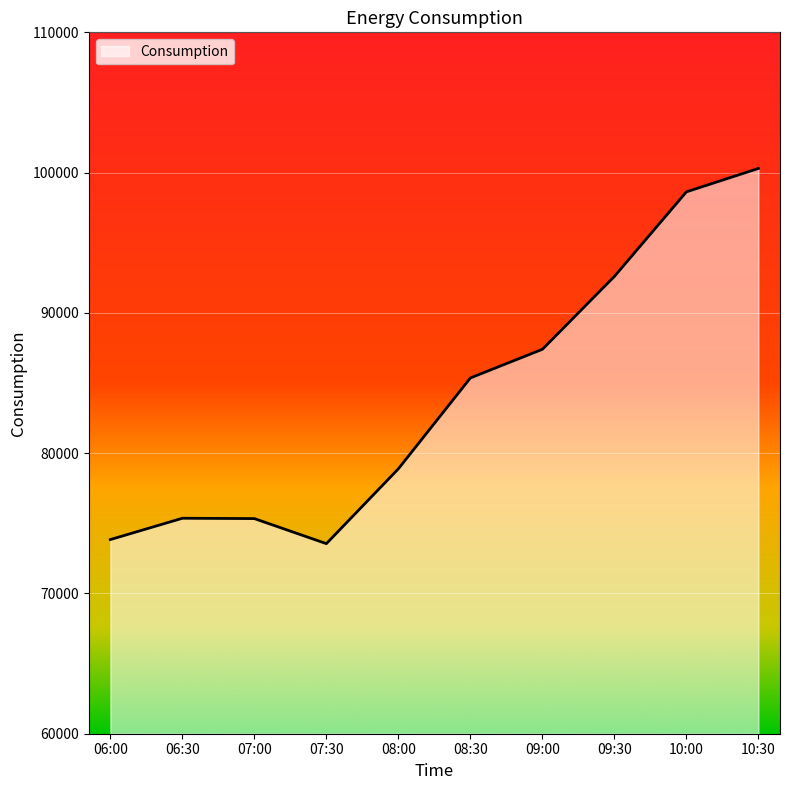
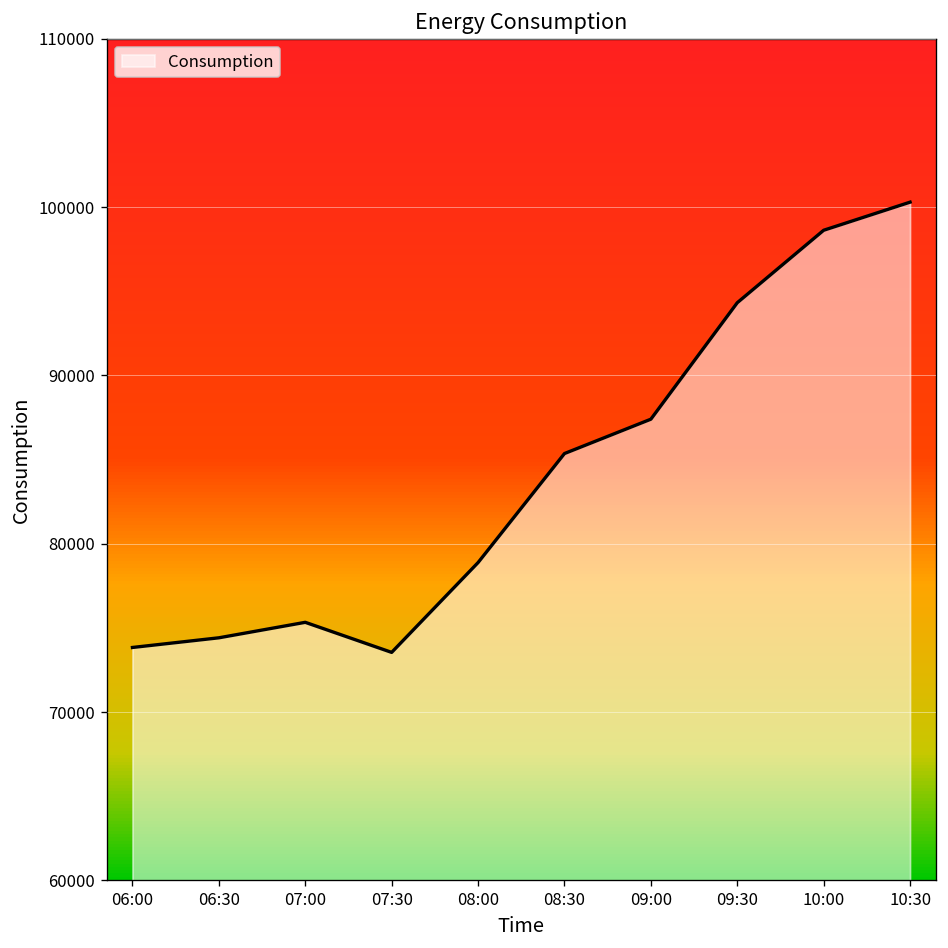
06:30: 75400 -> 74400
09:30: 92600 -> 94300
